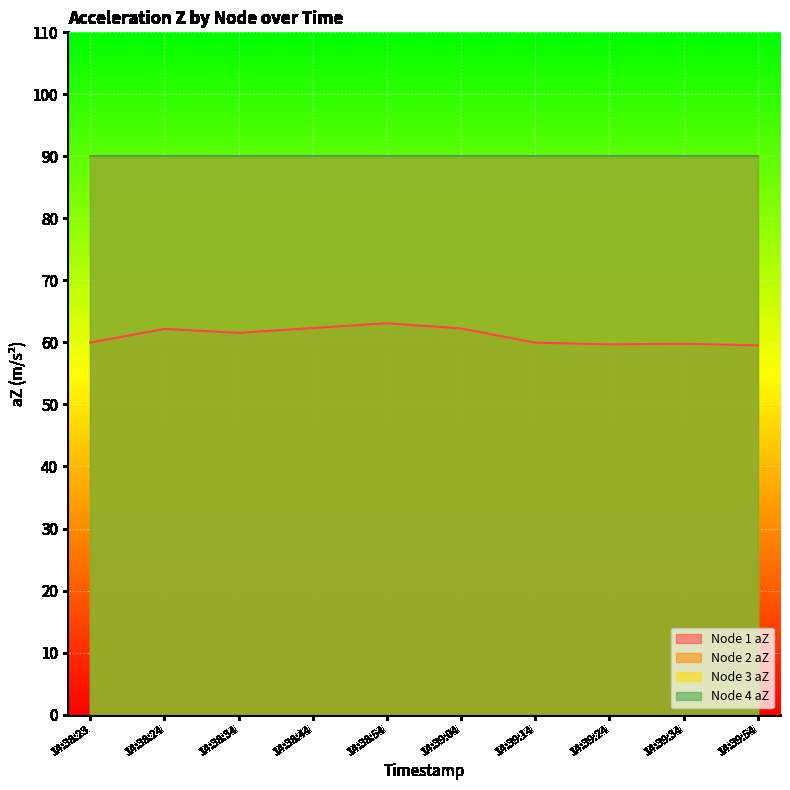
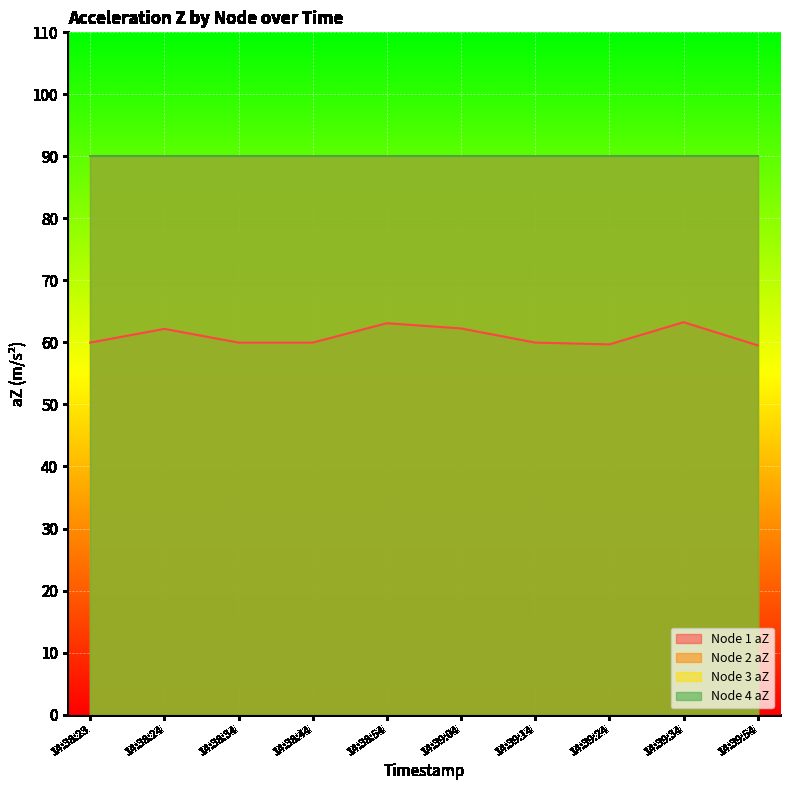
Node 1 aZ, 14:38:34: 62 -> 60
Node 1 aZ, 14:38:44: 62 -> 60
Node 1 aZ, 14:39:34: 60 -> 63
